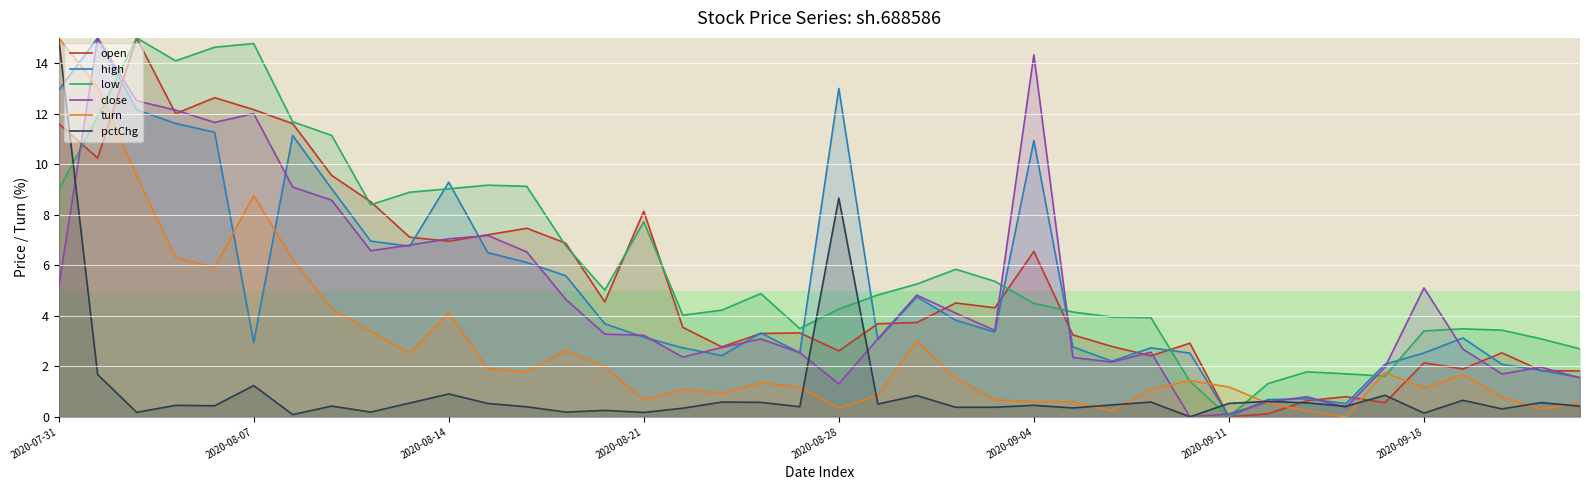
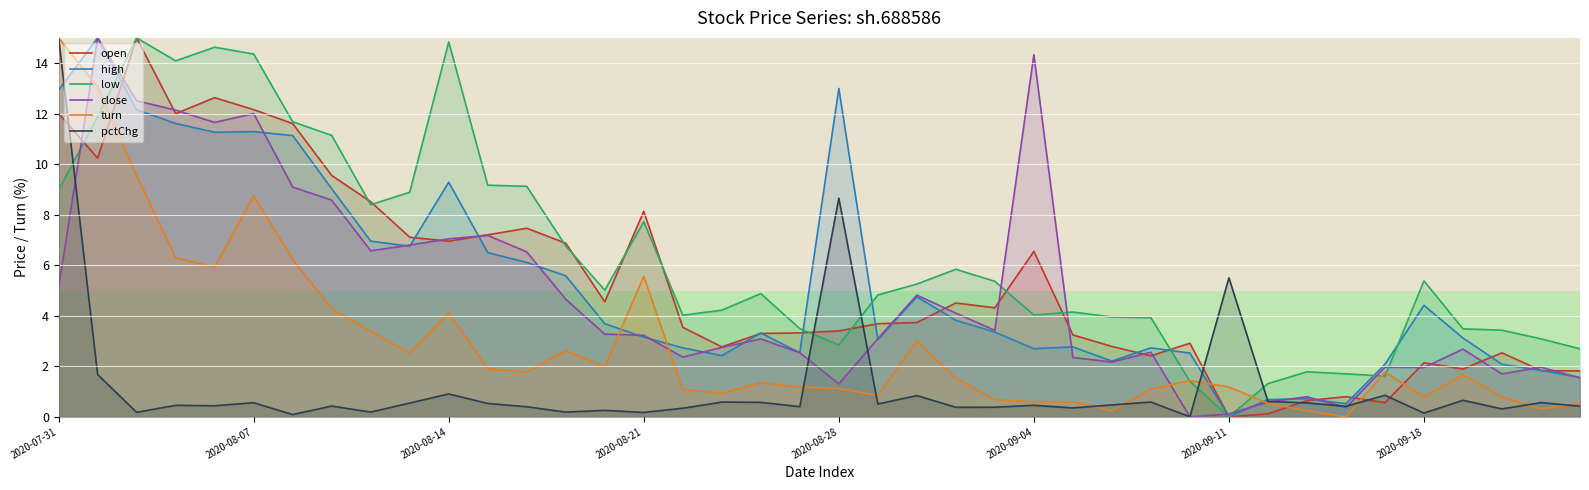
open, 2020-07-31: 11.6 -> 12.0
high, 2020-08-07: 2.9 -> 11.3
low, 2020-08-07: 14.8 -> 14.4
pctChg, 2020-08-07: 1.2 -> 0.6
low, 2020-08-14: 9.0 -> 14.8
turn, 2020-08-21: 0.7 -> 5.6
open, 2020-08-28: 2.6 -> 3.4
low, 2020-08-28: 4.3 -> 2.9
turn, 2020-08-28: 0.3 -> 1.1
high, 2020-09-04: 10.9 -> 2.7
low, 2020-09-04: 4.5 -> 4.0
pctChg, 2020-09-11: 0.5 -> 5.5
high, 2020-09-18: 2.5 -> 4.4
low, 2020-09-18: 3.4 -> 5.4
close, 2020-09-18: 5.1 -> 2.0
turn, 2020-09-18: 1.1 -> 0.8
